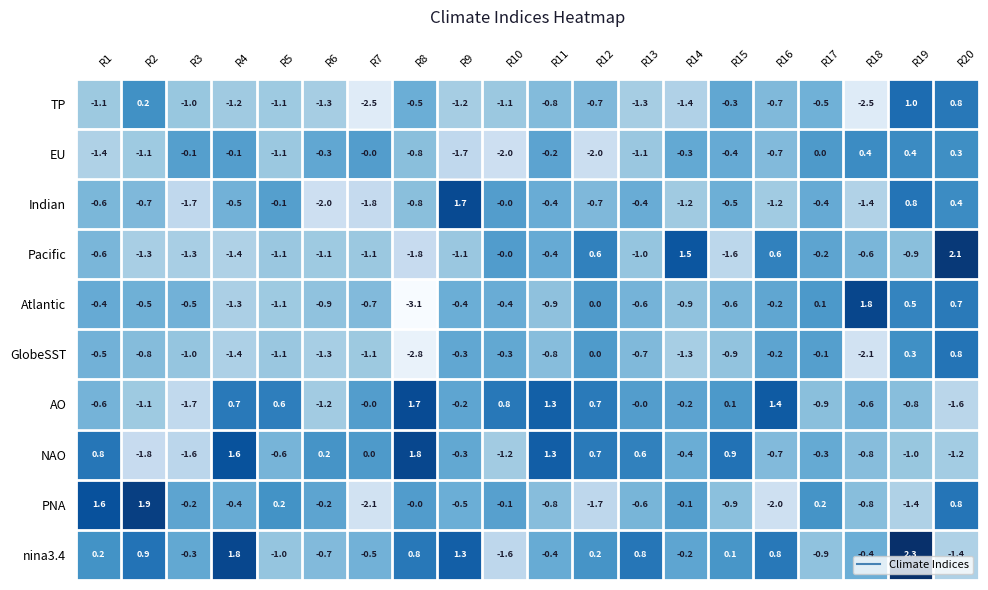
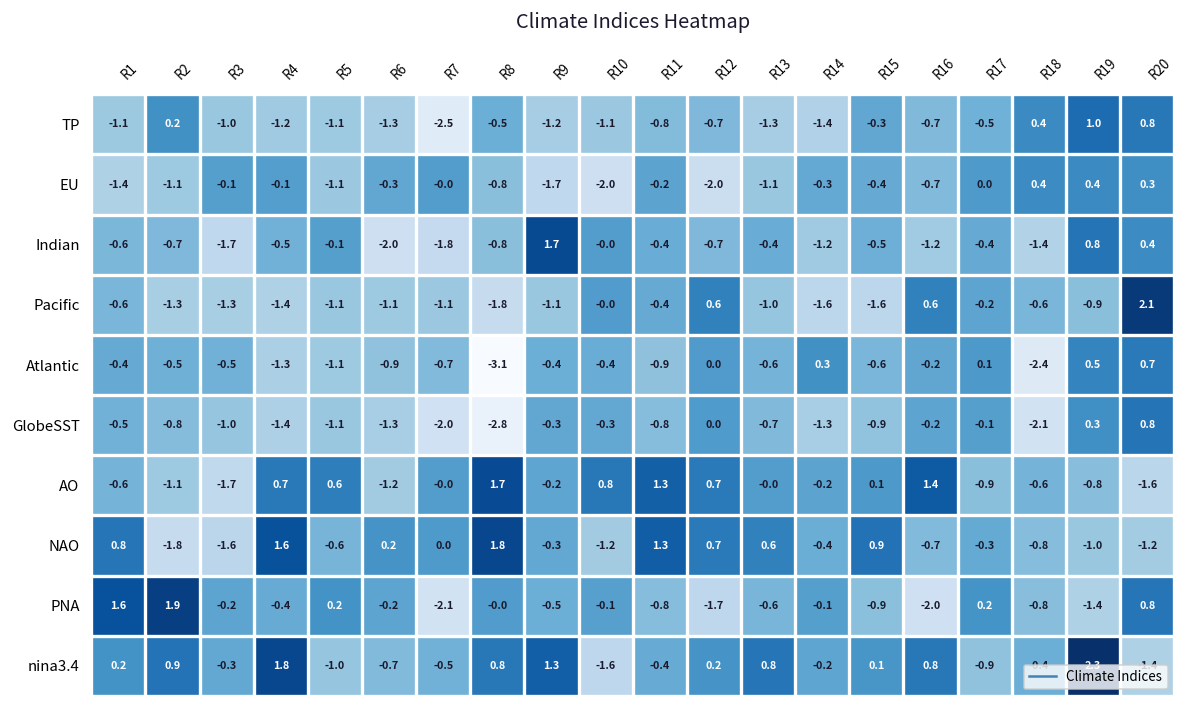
TP, R18: -2.5 -> 0.4
Pacific, R14: 1.5 -> -1.6
Atlantic, R14: -0.9 -> 0.3
Atlantic, R18: 1.8 -> -2.4
GlobeSST, R7: -1.1 -> -2.0
